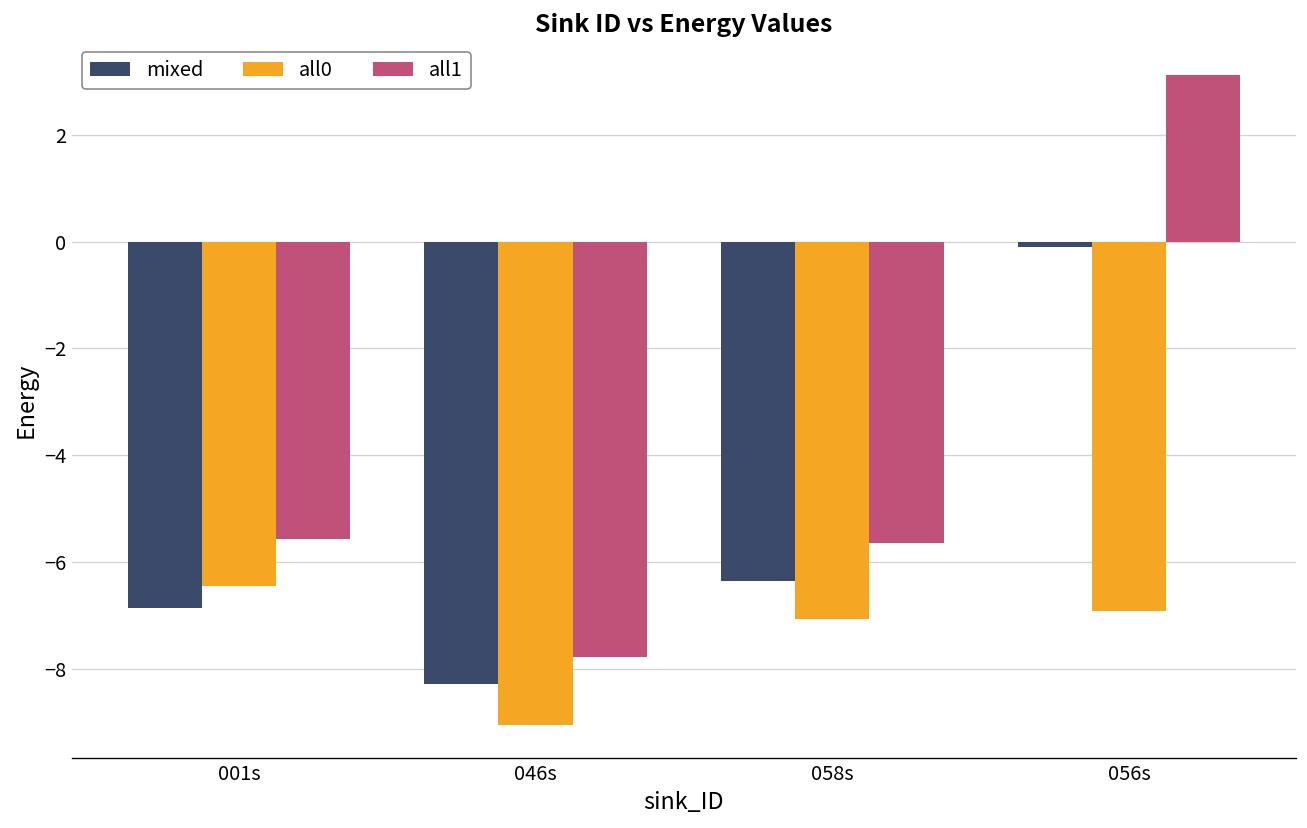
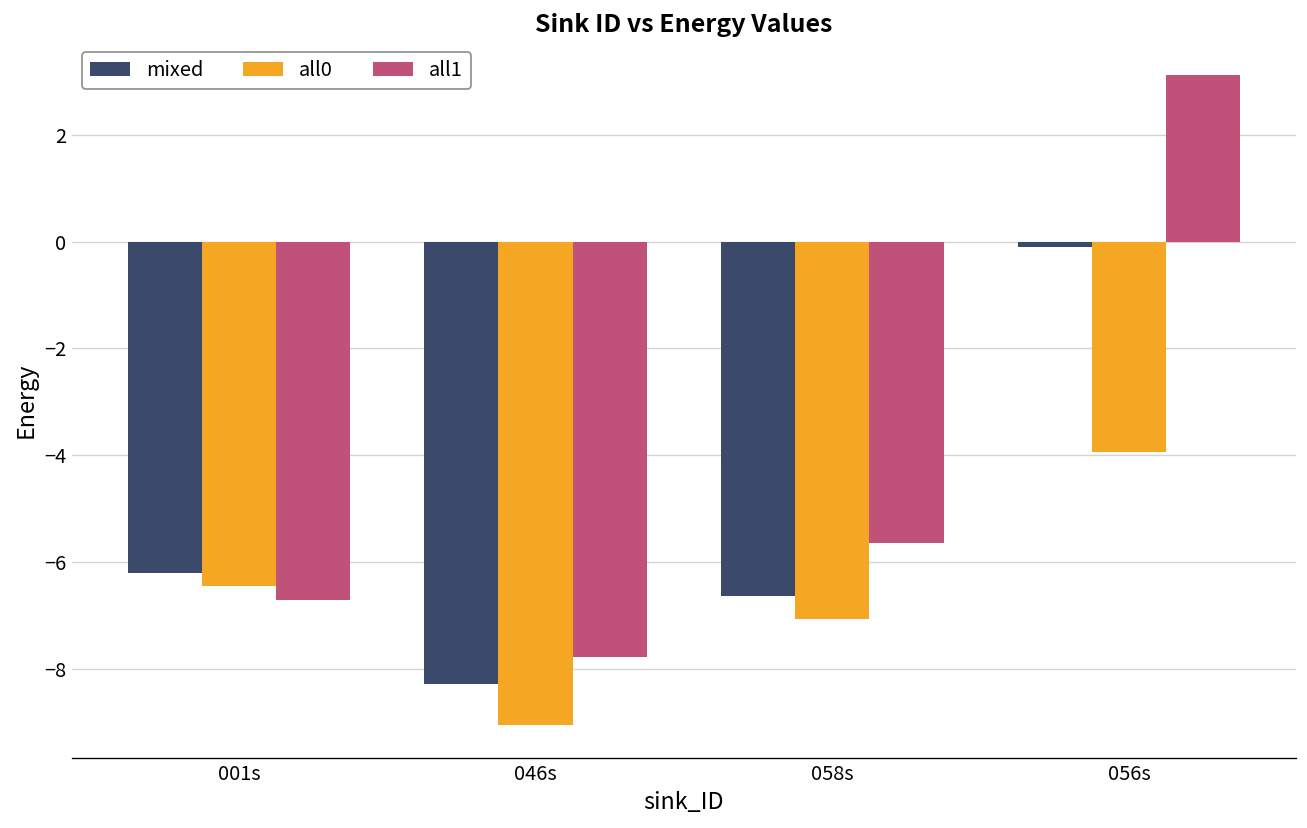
mixed, 001s: -6.9 -> -6.2
all1, 001s: -5.6 -> -6.7
mixed, 058s: -6.4 -> -6.6
all0, 056s: -6.9 -> -3.9
